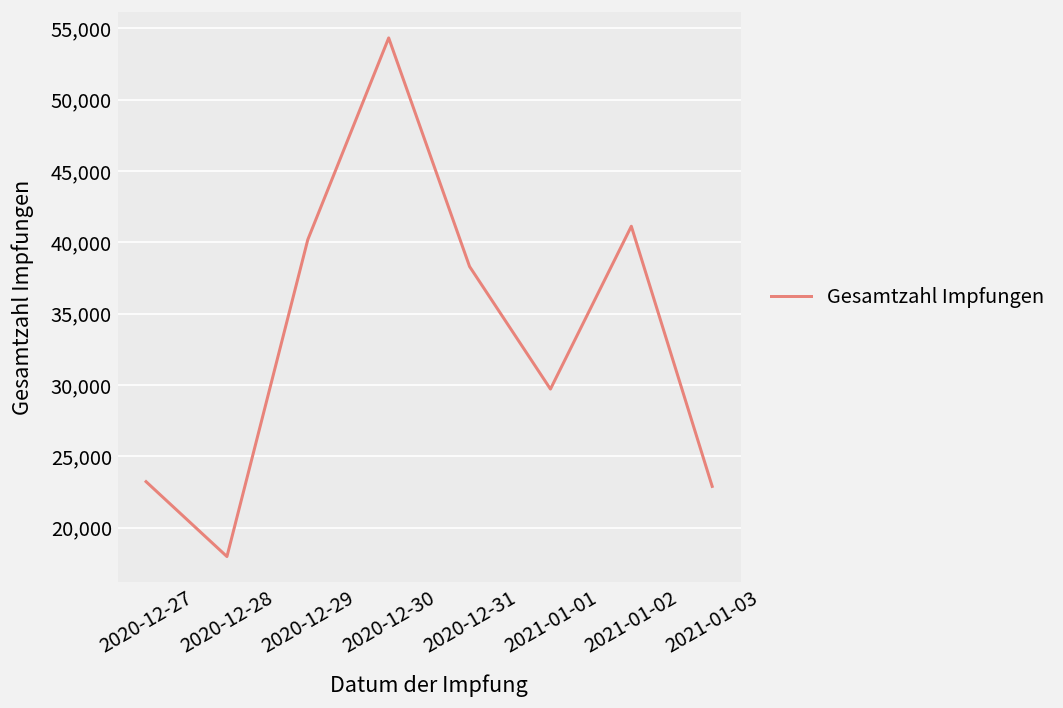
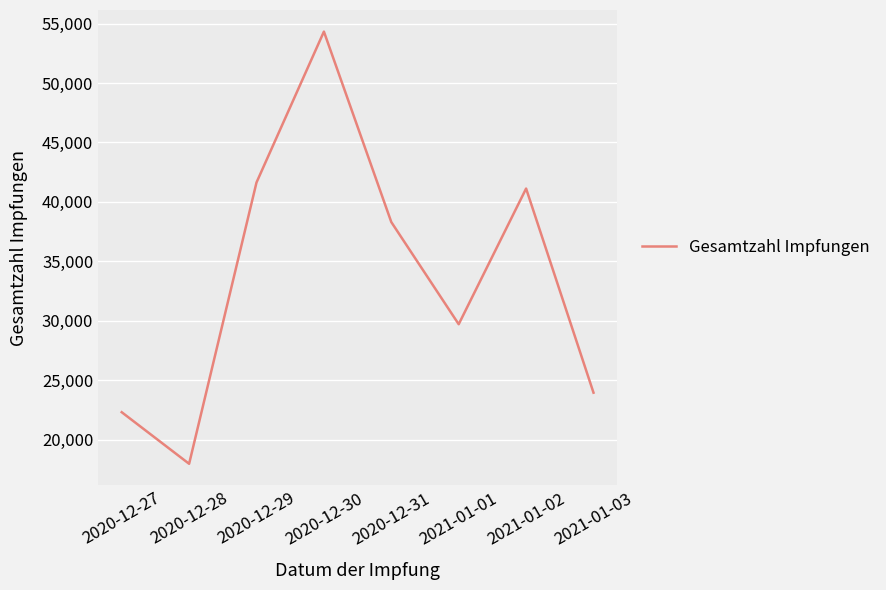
2020-12-27: 23,200 -> 22,300
2020-12-29: 40,200 -> 41,600
2021-01-03: 22,900 -> 24,000
